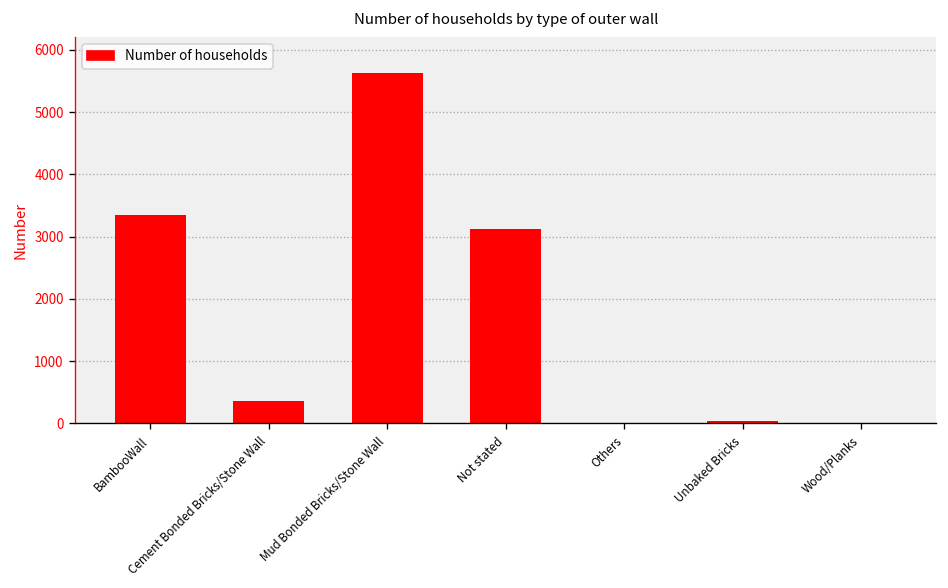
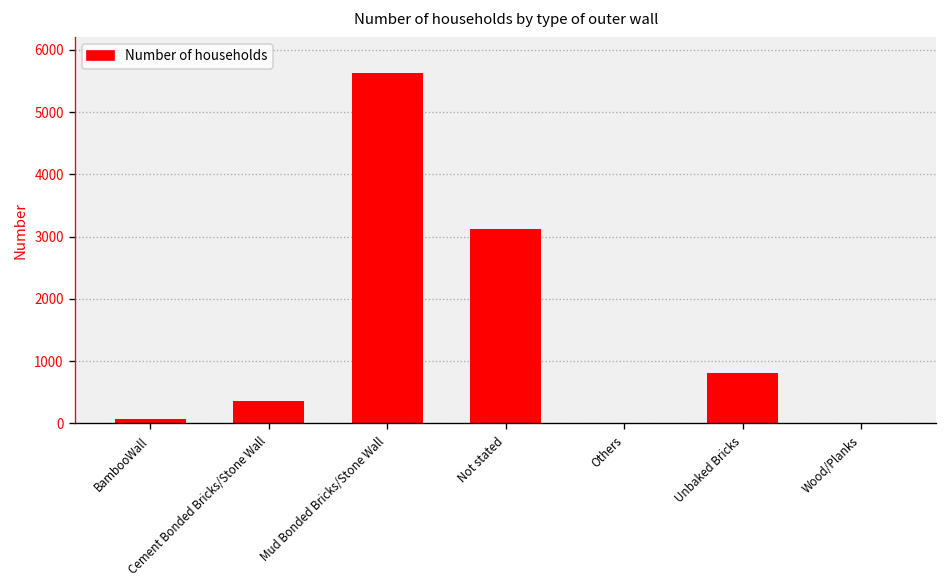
BambooWall: 3400 -> 100
Unbaked Bricks: 0 -> 800
